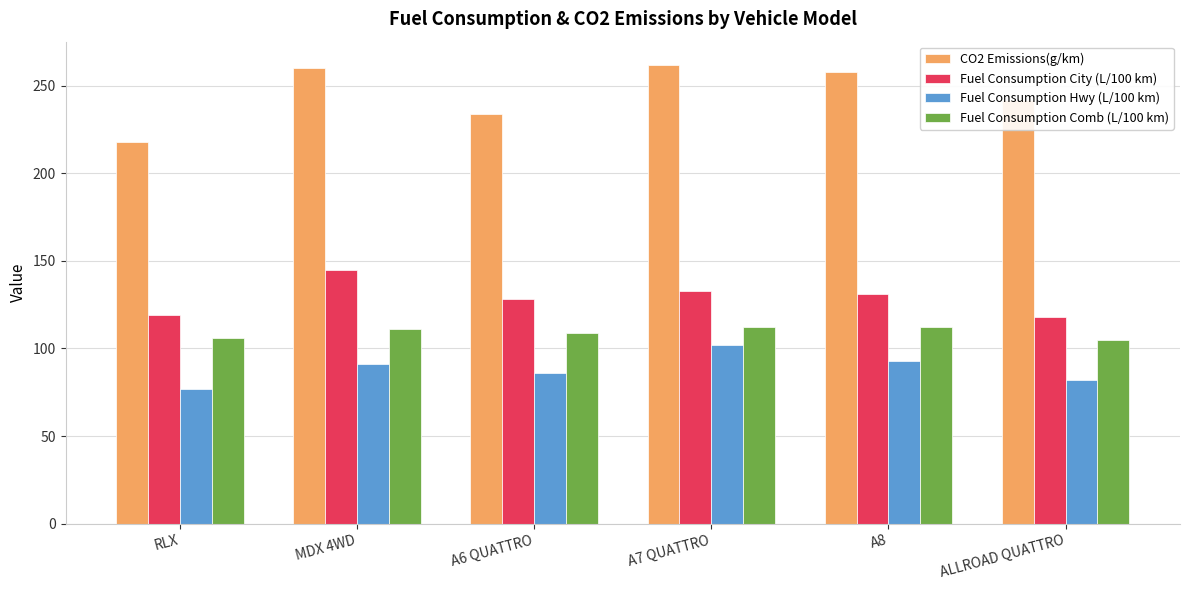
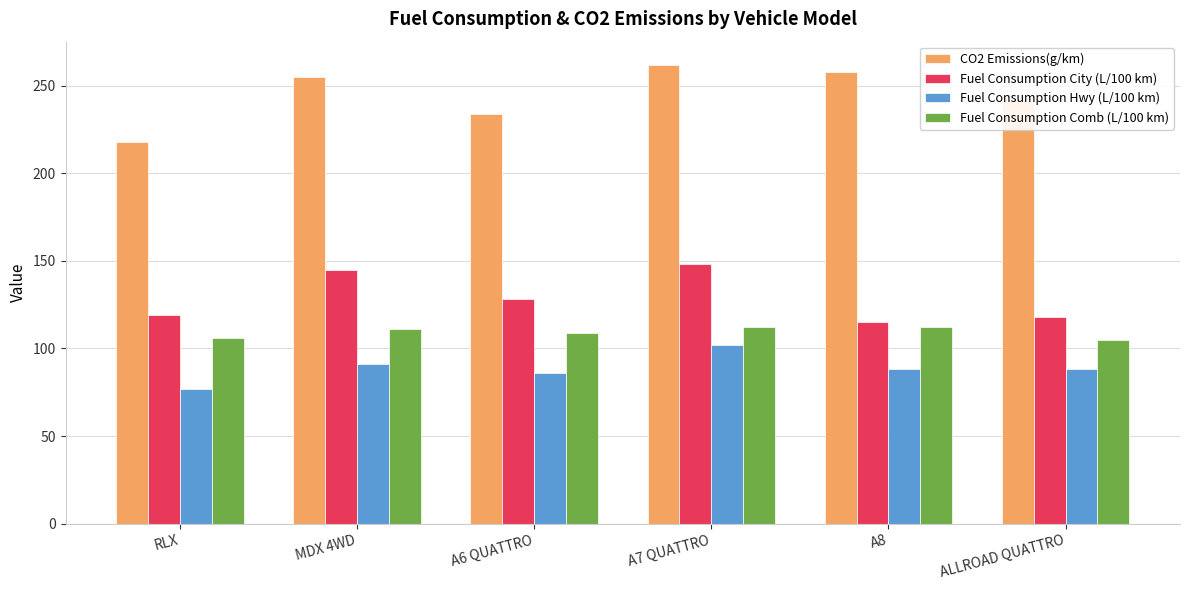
CO2 Emissions(g/km), MDX 4WD: 260 -> 255
Fuel Consumption City (L/100 km), A7 QUATTRO: 133 -> 148
Fuel Consumption City (L/100 km), A8: 131 -> 115
Fuel Consumption Hwy (L/100 km), A8: 93 -> 88
Fuel Consumption Hwy (L/100 km), ALLROAD QUATTRO: 82 -> 88
